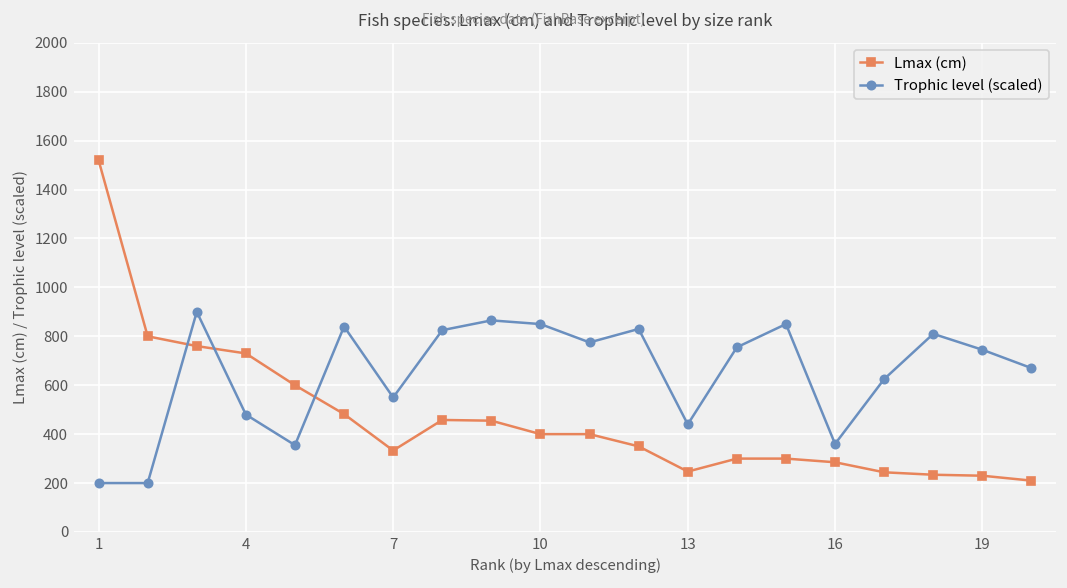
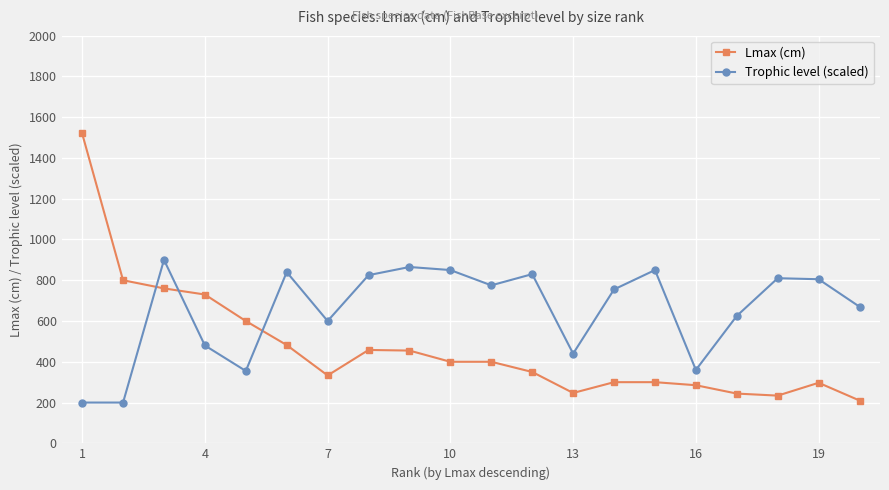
Trophic level (scaled), 7: 550 -> 600
Lmax (cm), 19: 230 -> 300
Trophic level (scaled), 19: 750 -> 810
